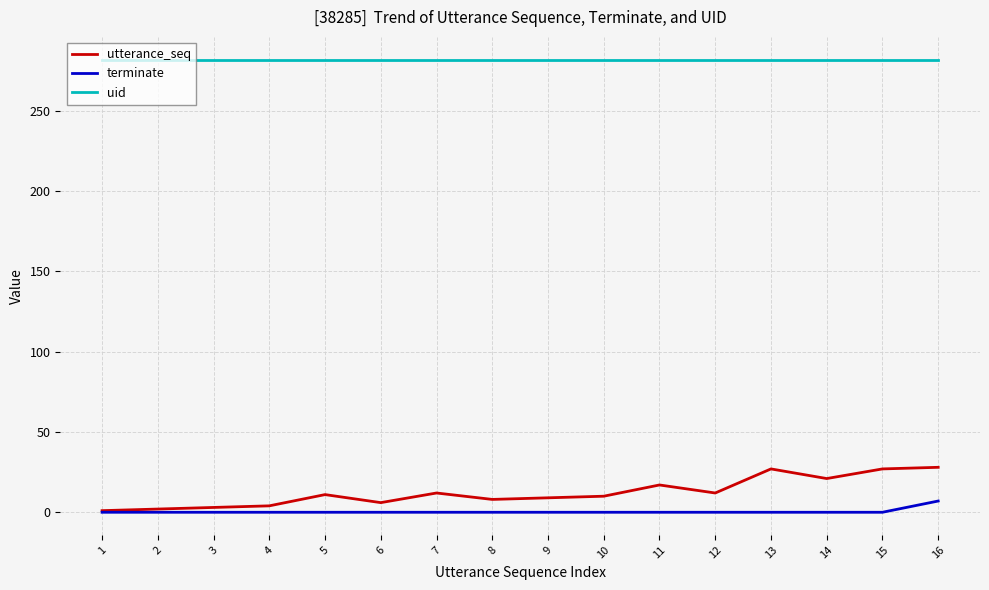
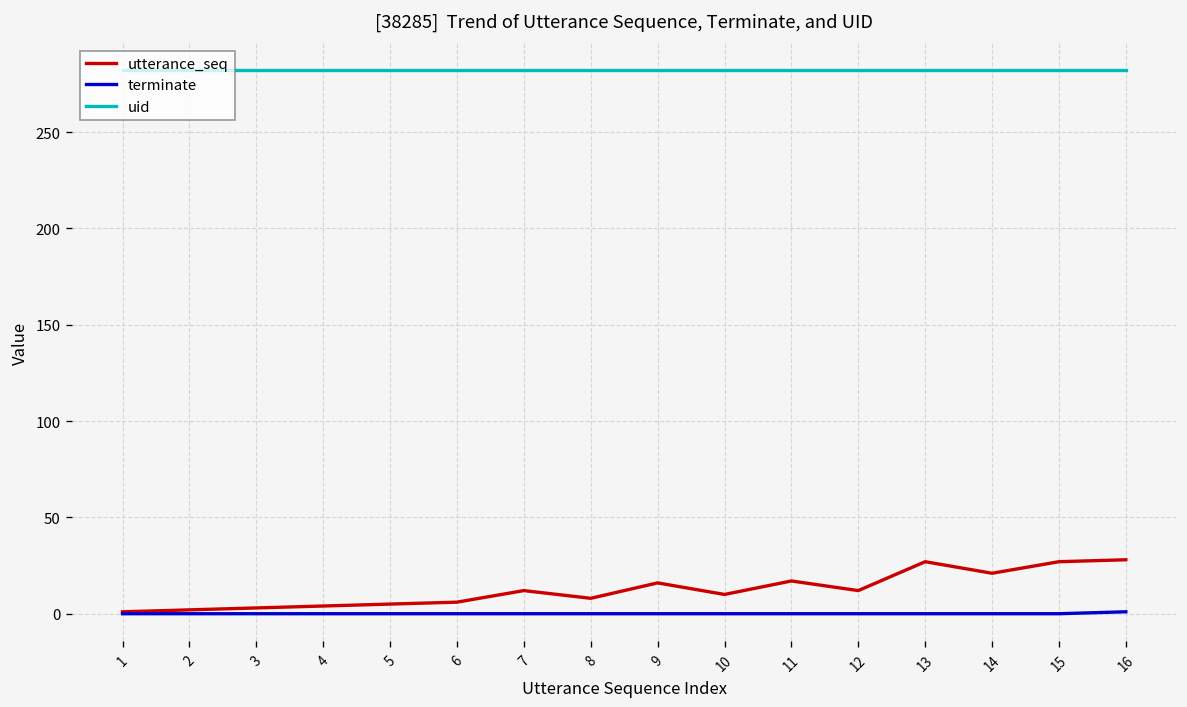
utterance_seq, 5: 11 -> 5
utterance_seq, 9: 9 -> 16
terminate, 16: 7 -> 1
